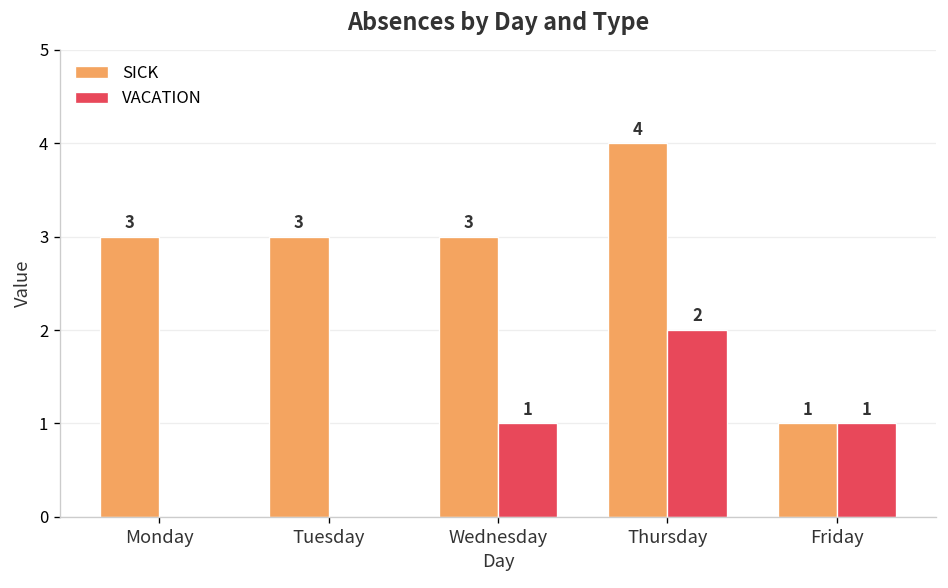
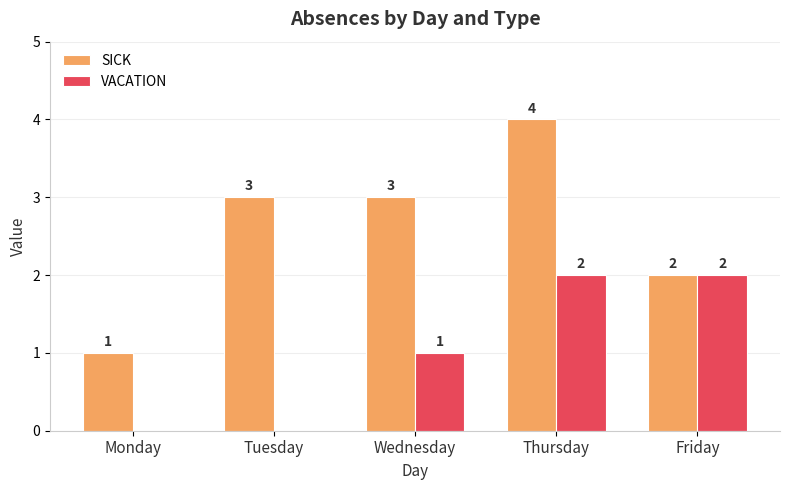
SICK, Monday: 3 -> 1
SICK, Friday: 1 -> 2
VACATION, Friday: 1 -> 2
